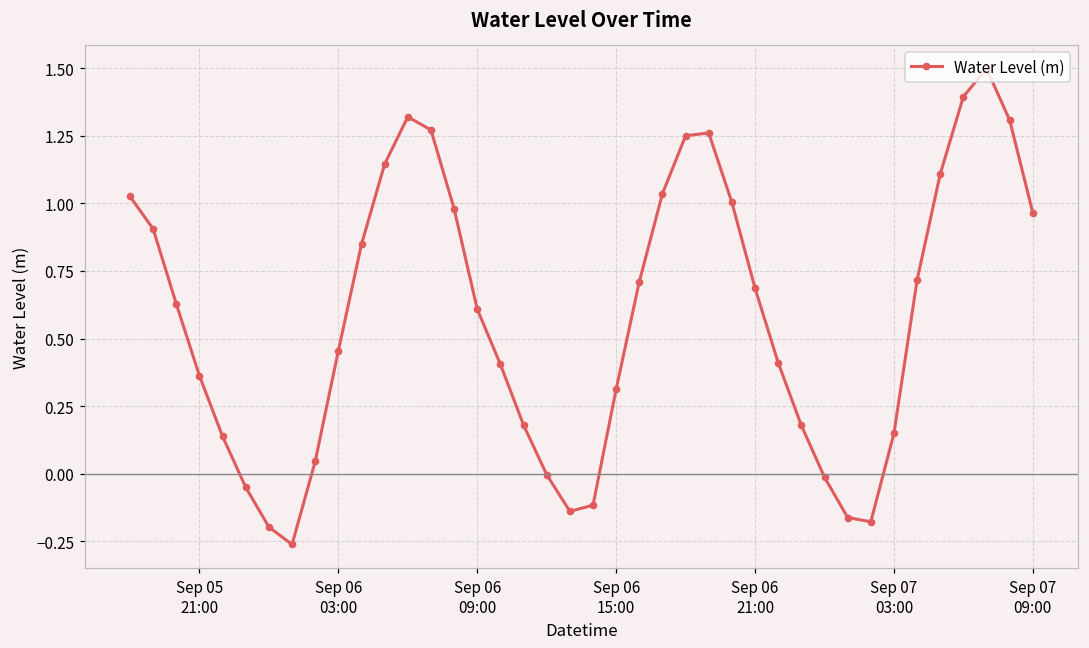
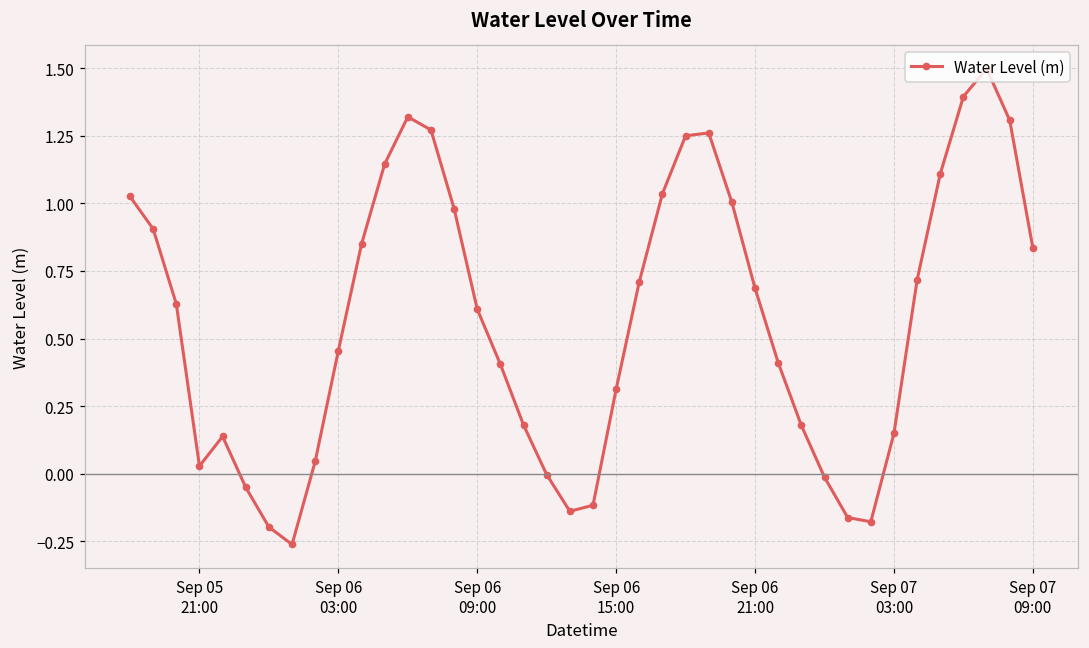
Sep 05 21:00: 0.36 -> 0.03
Sep 07 09:00: 0.96 -> 0.84
